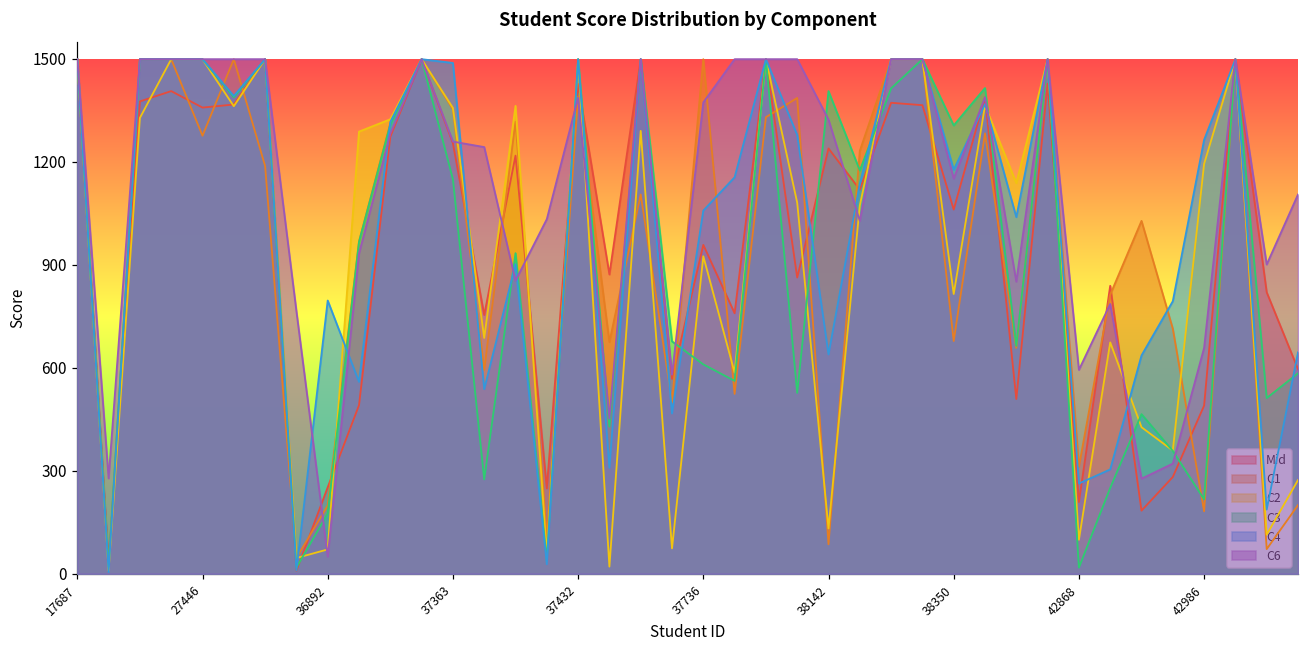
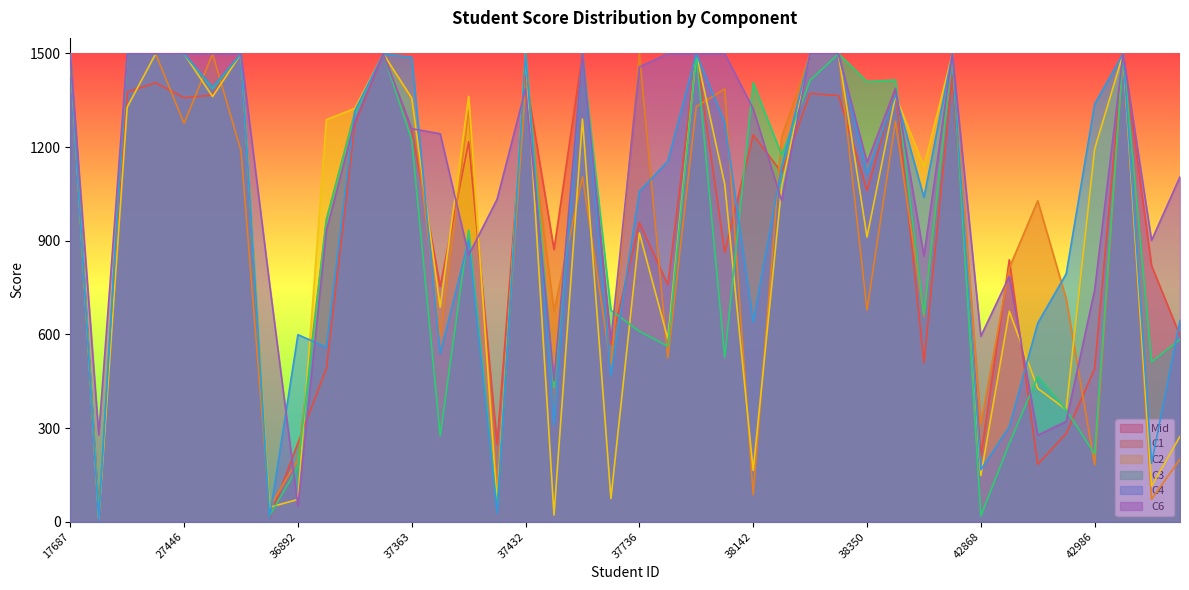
C4, 36892: 800 -> 600
C3, 37363: 1150 -> 1220
C6, 37736: 1370 -> 1460
C2, 38142: 130 -> 160
C2, 38350: 820 -> 910
C3, 38350: 1310 -> 1410
C4, 38350: 1180 -> 1110
C2, 42868: 100 -> 150
C4, 42868: 260 -> 170
C4, 42986: 1260 -> 1340
C6, 42986: 660 -> 740
